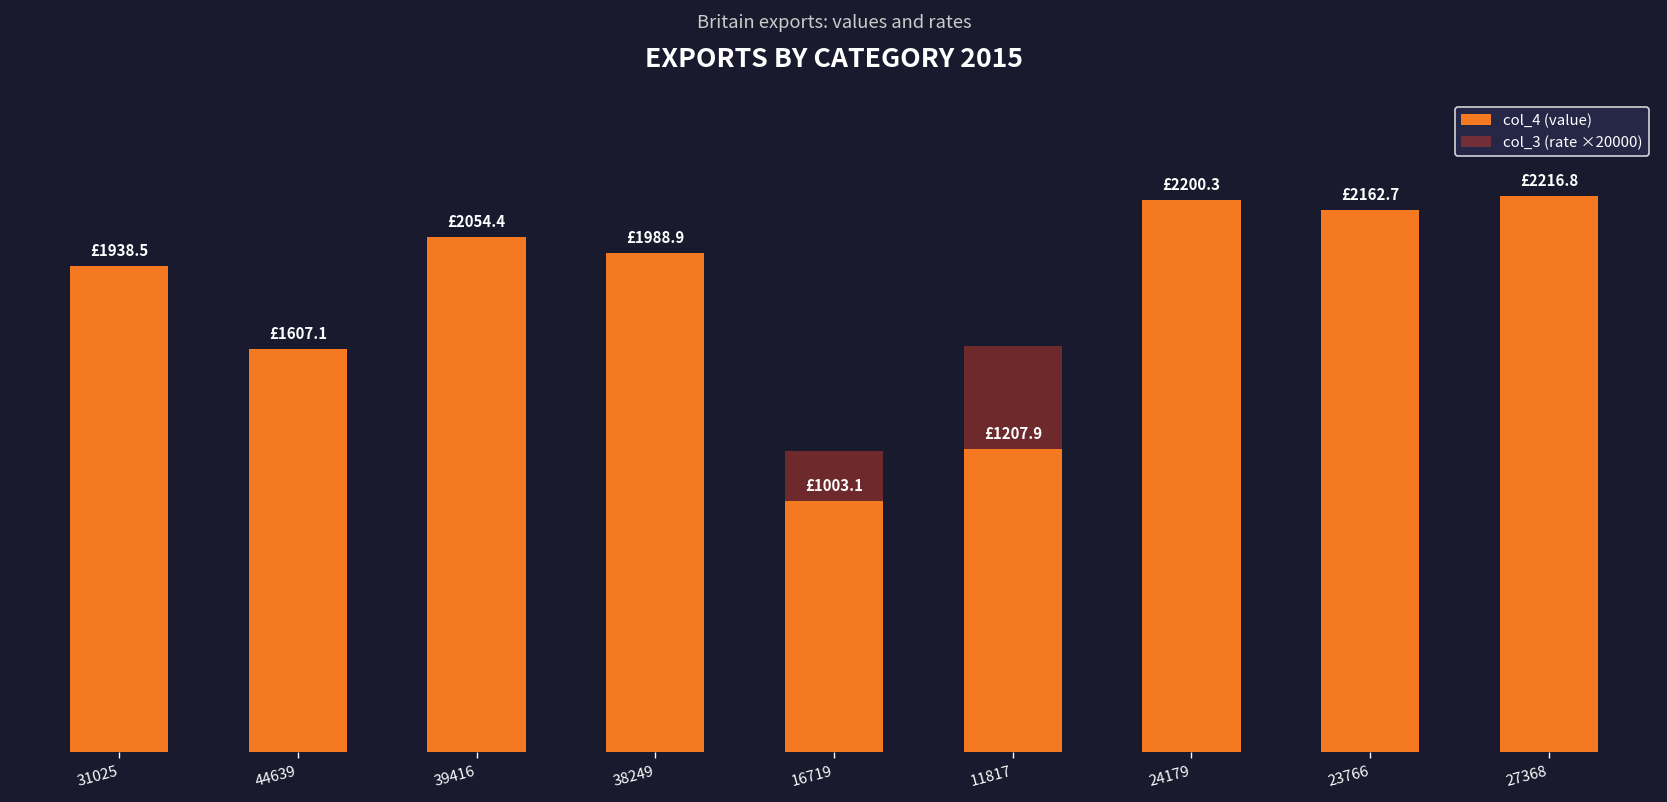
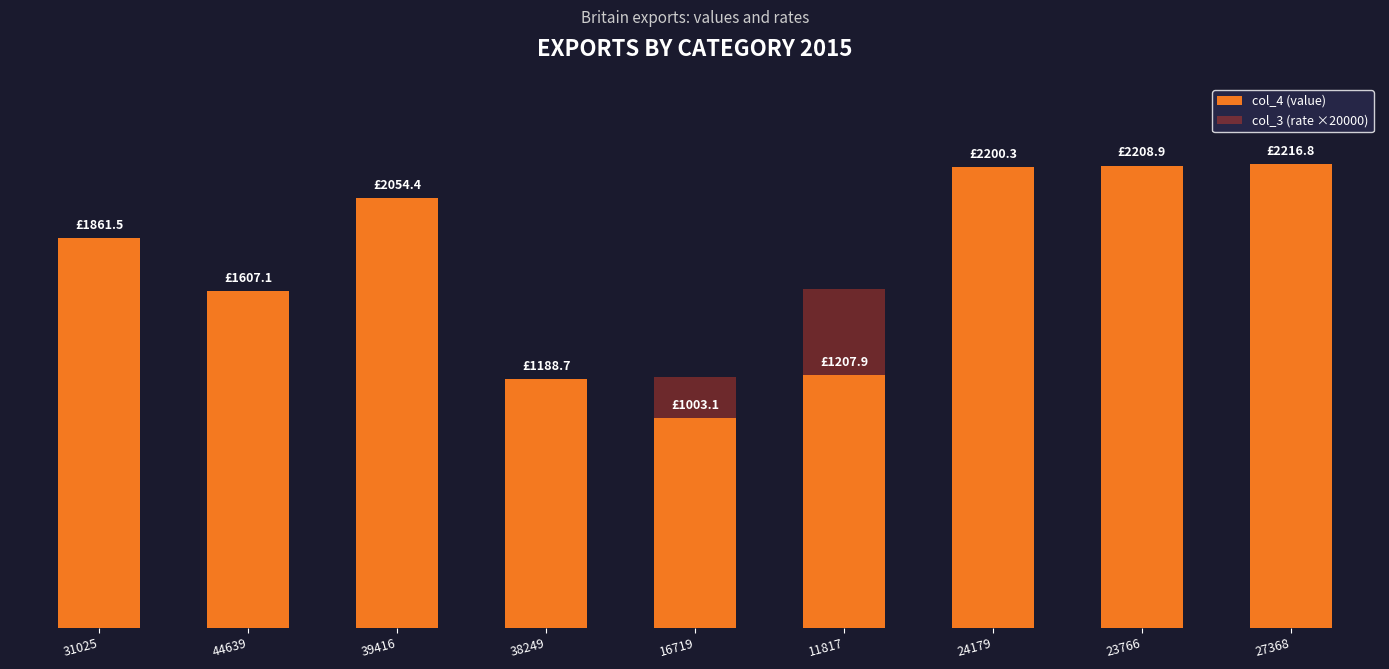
col_4 (value), 31025: £1938.5 -> £1861.5
col_4 (value), 38249: £1988.9 -> £1188.7
col_4 (value), 23766: £2162.7 -> £2208.9
